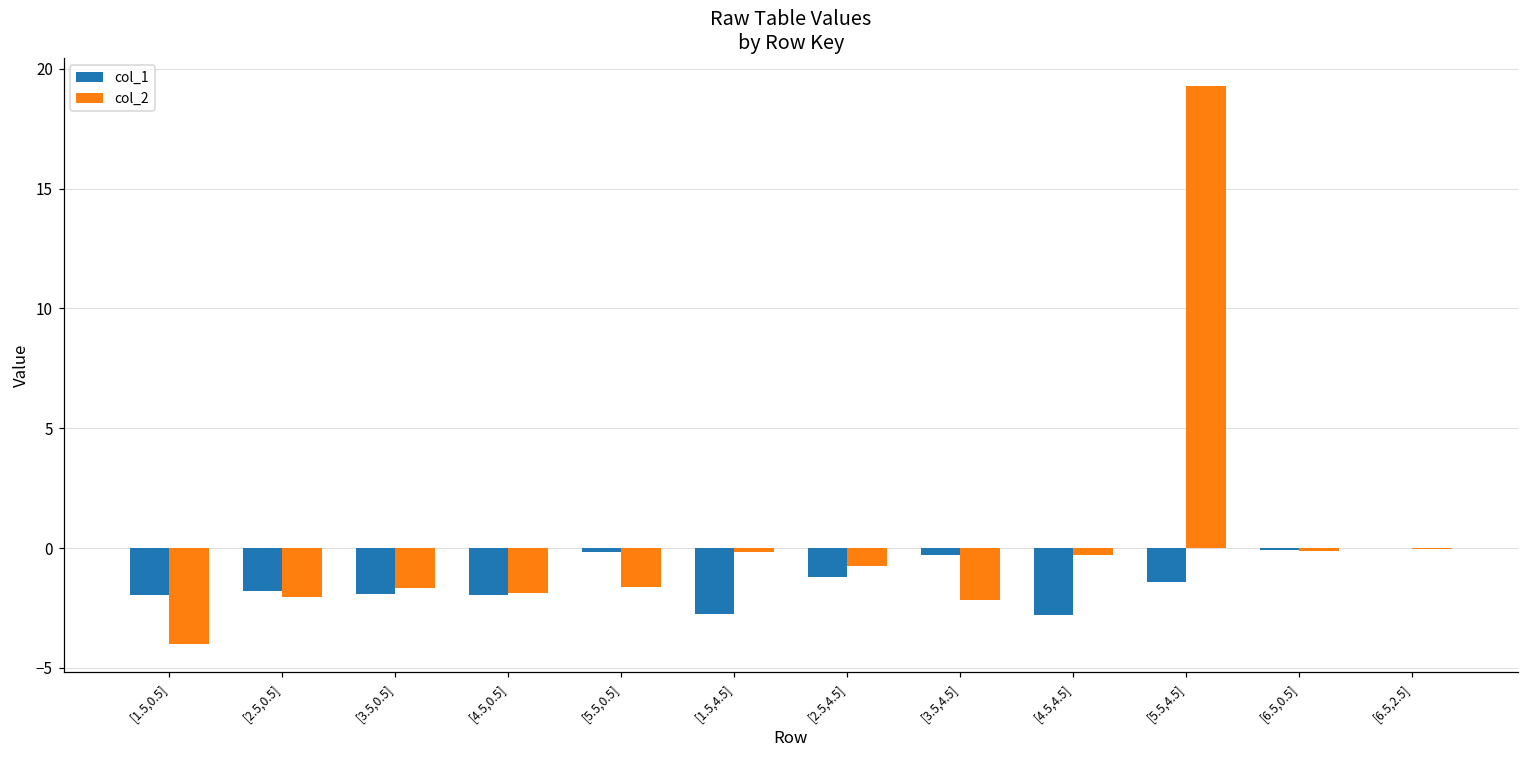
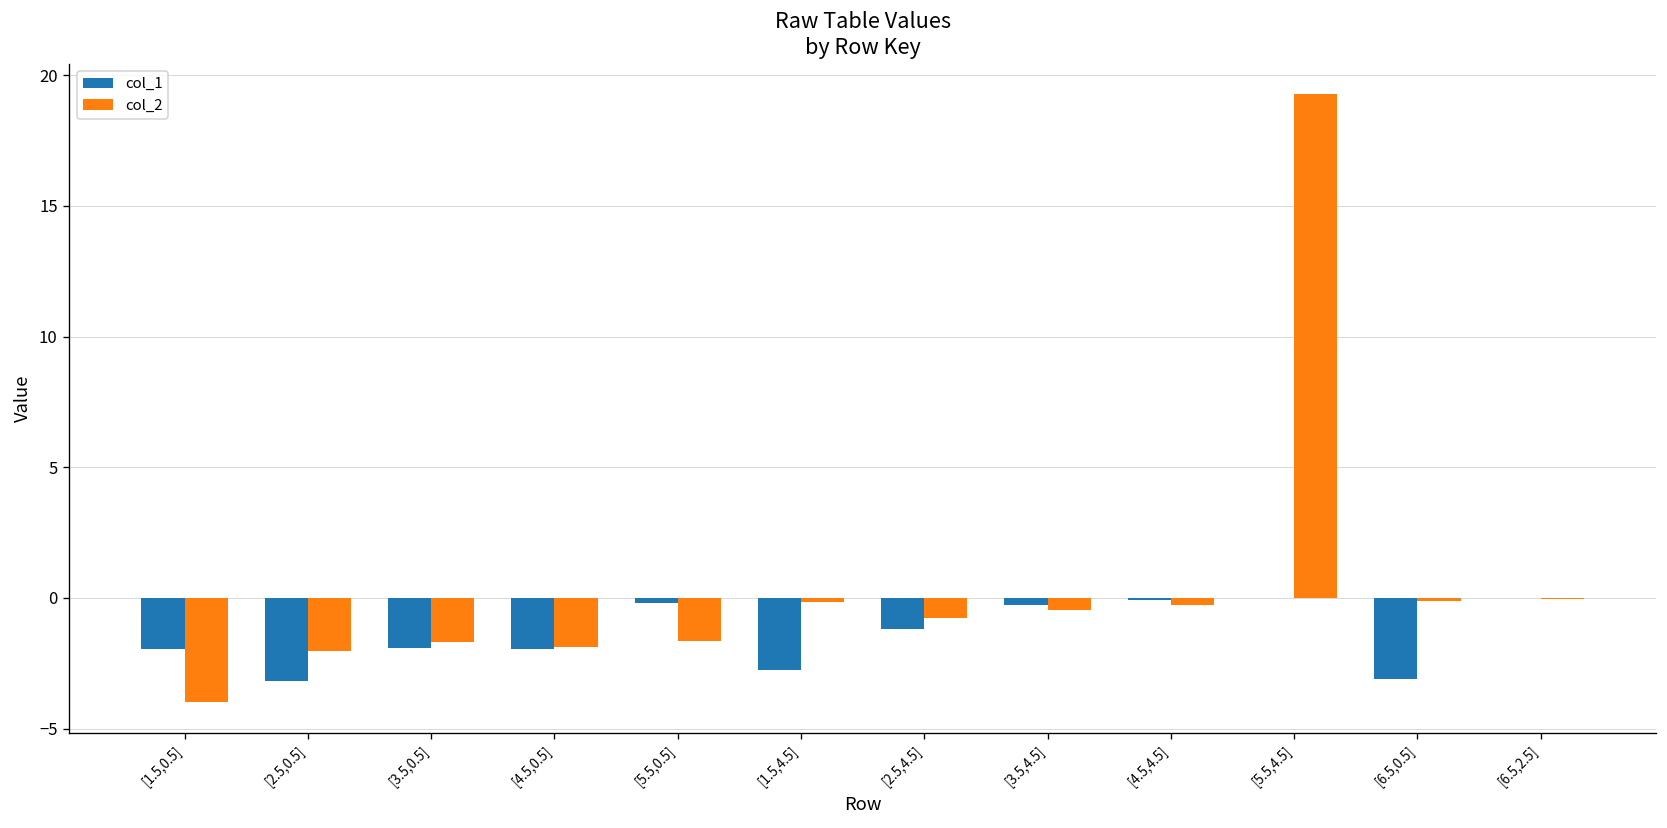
col_1, [2.5,0.5]: -1.8 -> -3.2
col_2, [3.5,4.5]: -2.2 -> -0.5
col_1, [4.5,4.5]: -2.8 -> -0.1
col_1, [5.5,4.5]: -1.4 -> 0.0
col_1, [6.5,0.5]: -0.1 -> -3.1
